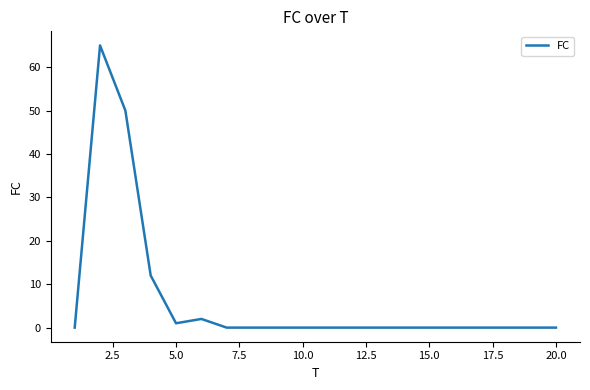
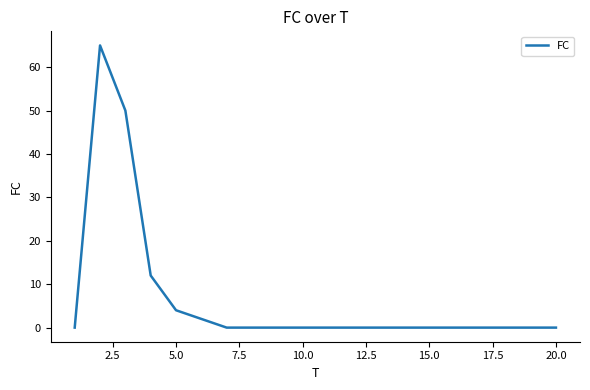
5.0: 1 -> 4
